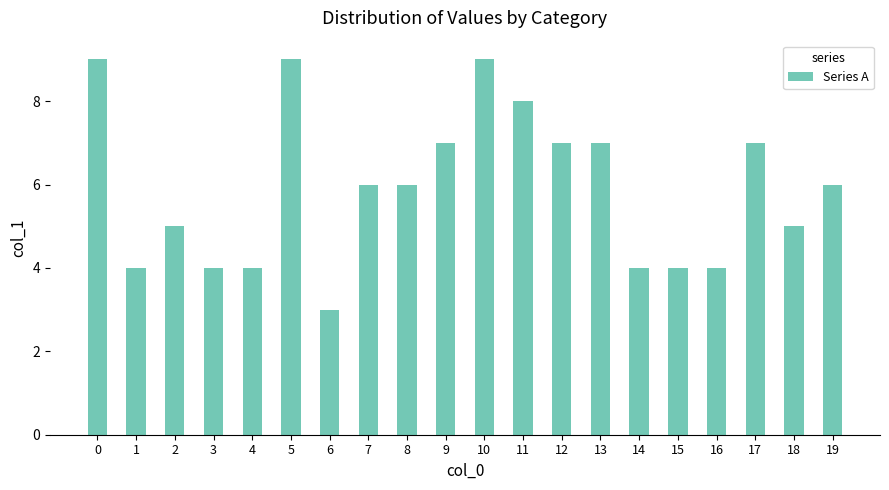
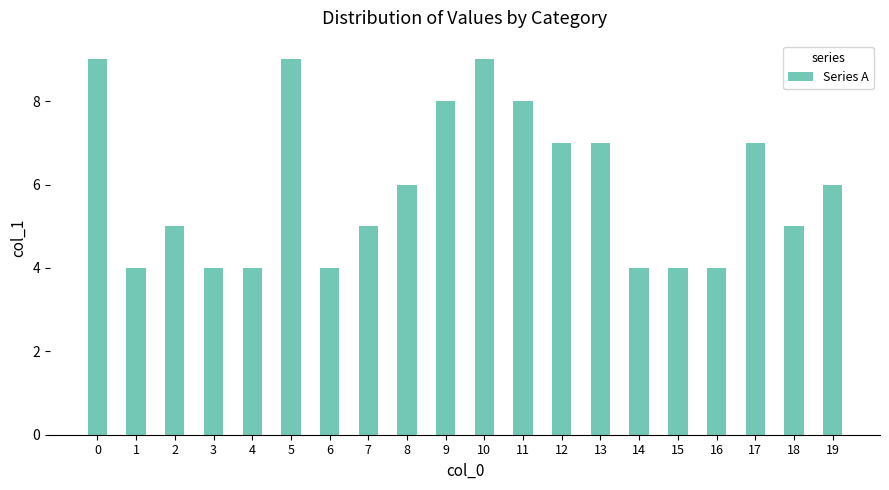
6: 3 -> 4
7: 6 -> 5
9: 7 -> 8
